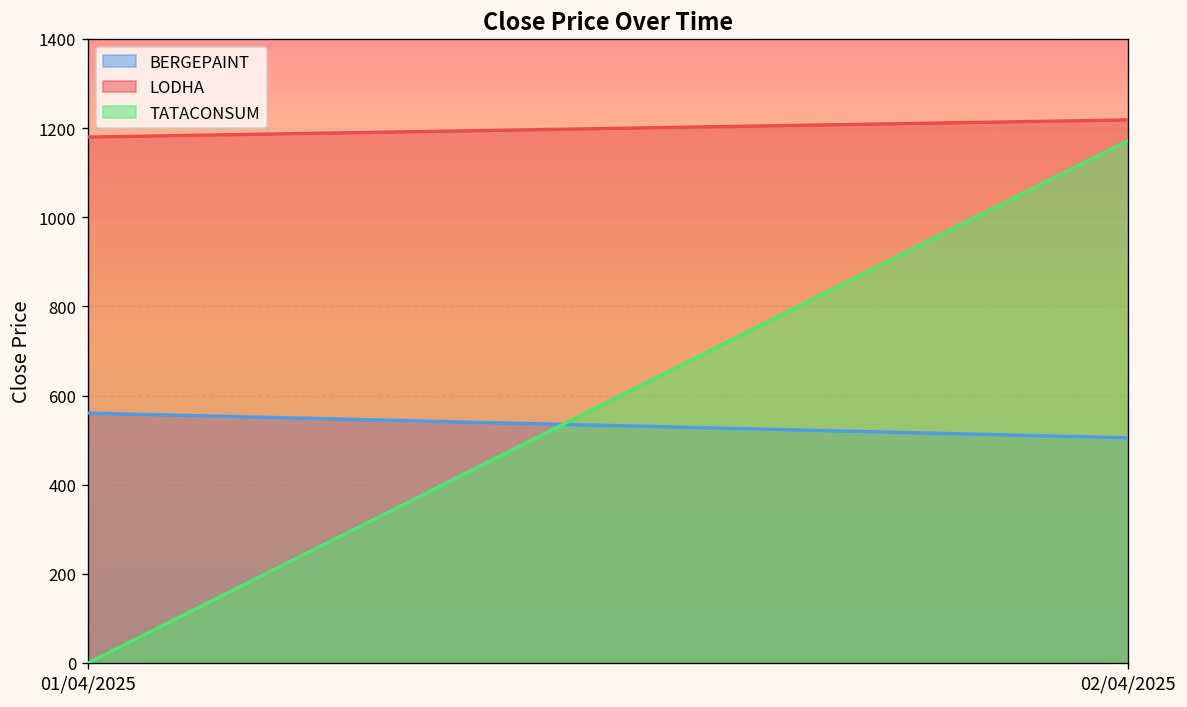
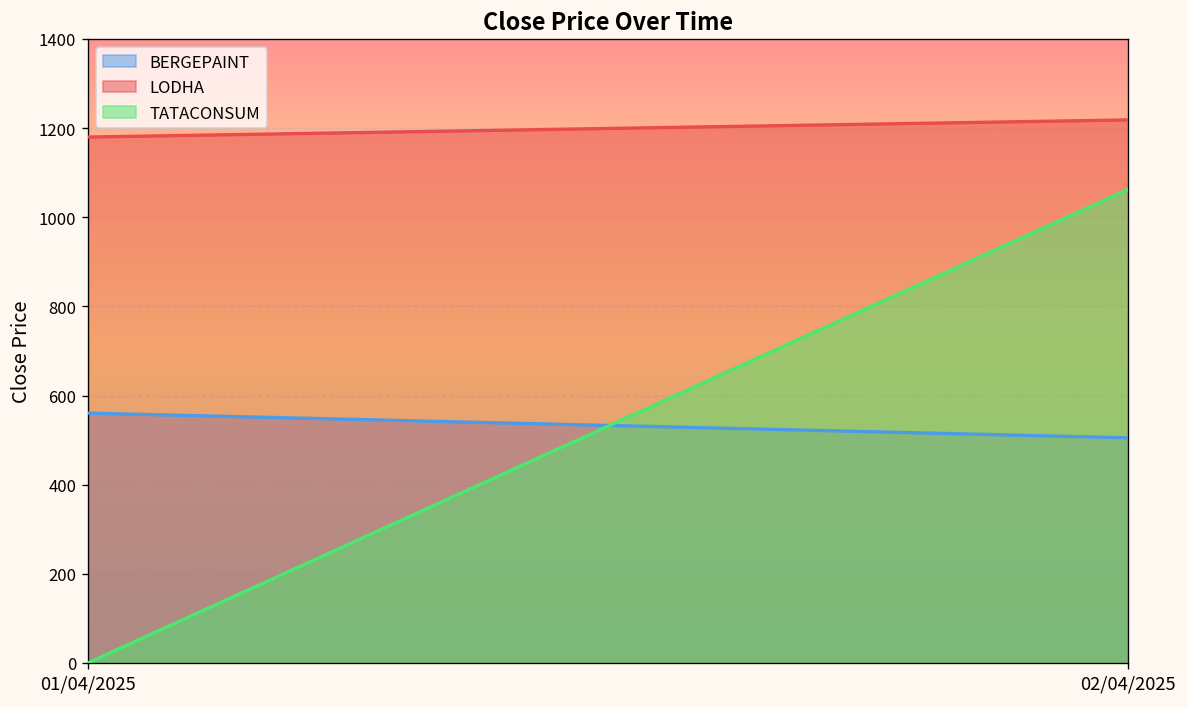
TATACONSUM, 02/04/2025: 1170 -> 1060
